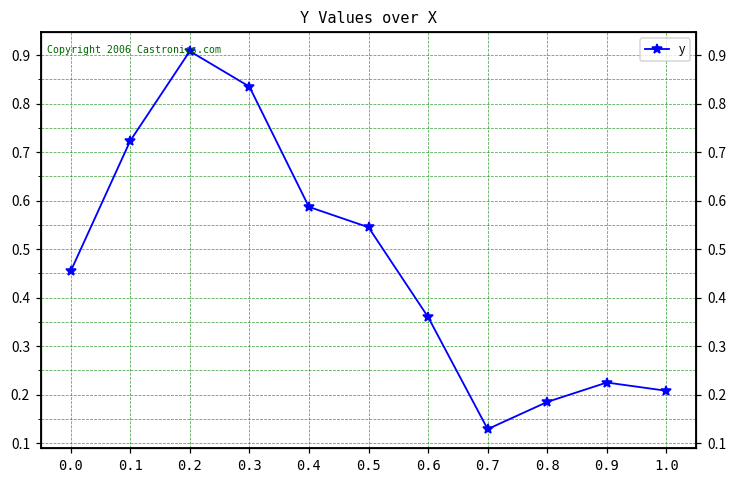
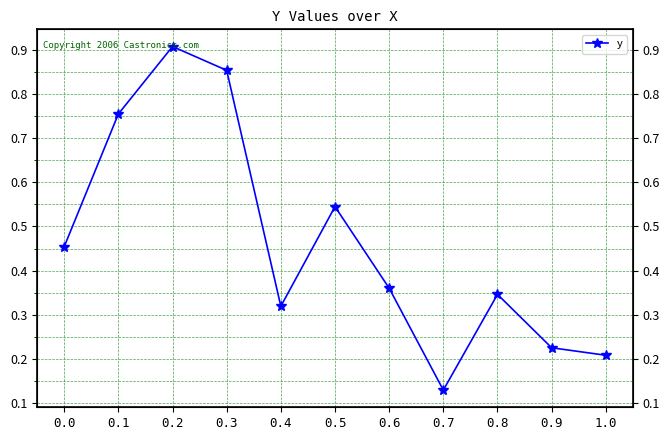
0.1: 0.72 -> 0.76
0.3: 0.84 -> 0.85
0.4: 0.59 -> 0.32
0.8: 0.19 -> 0.35
